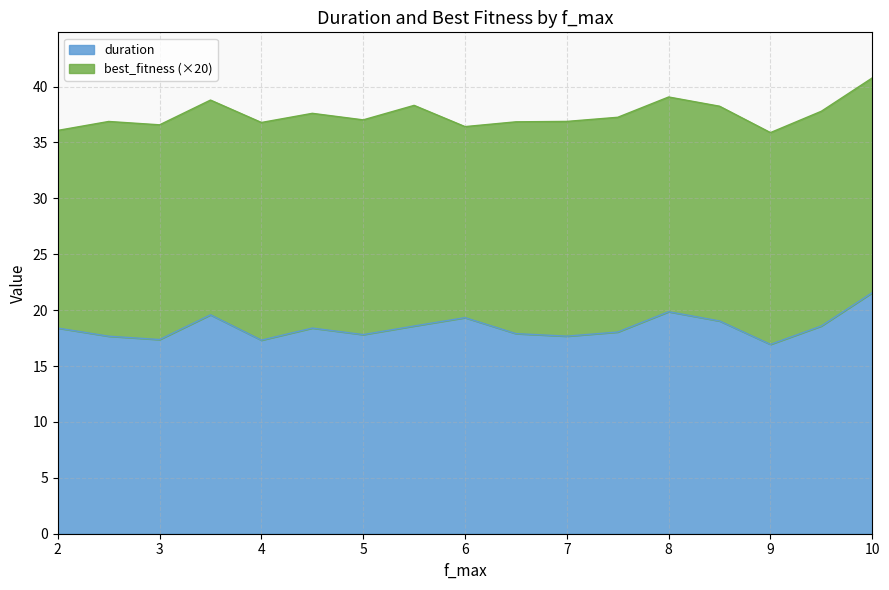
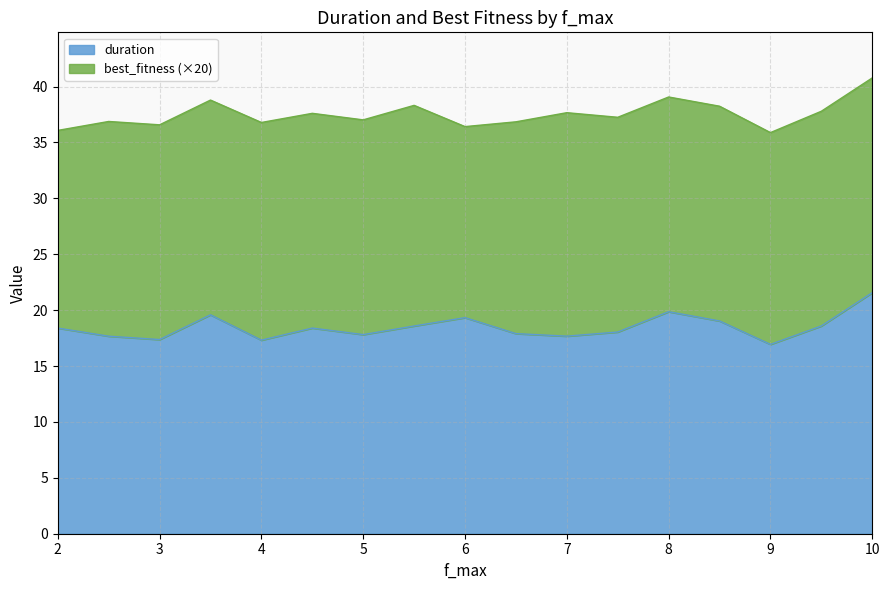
best_fitness (×20), 7: 19.2 -> 20.0
